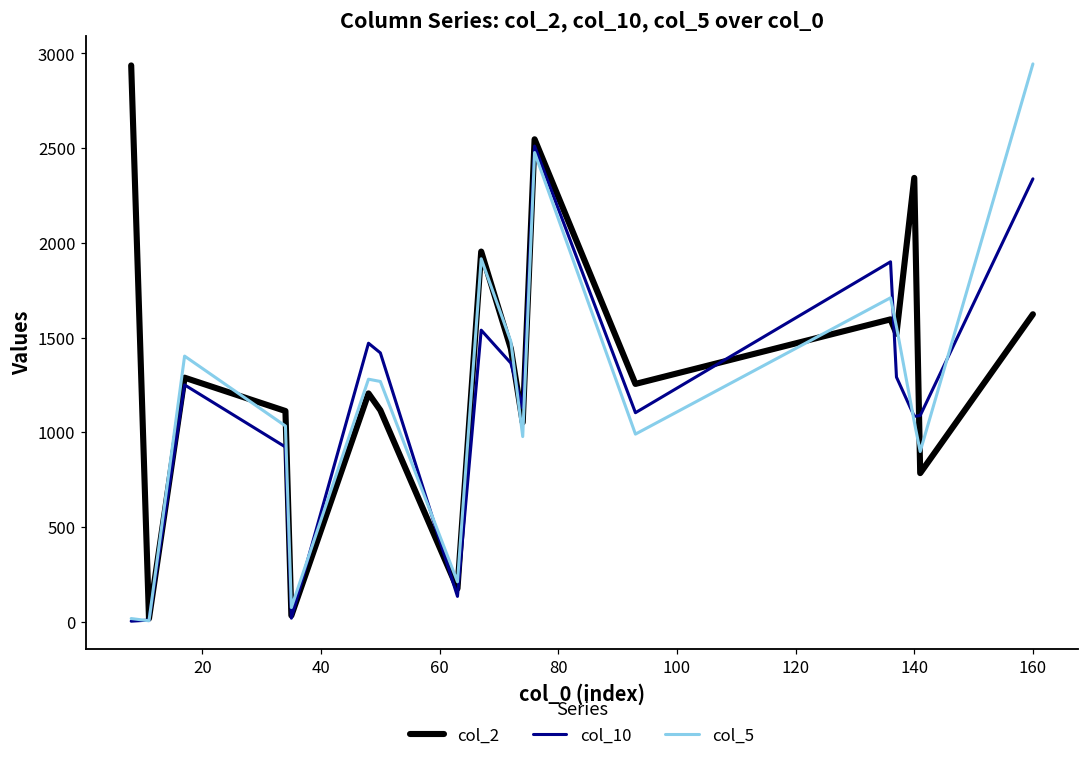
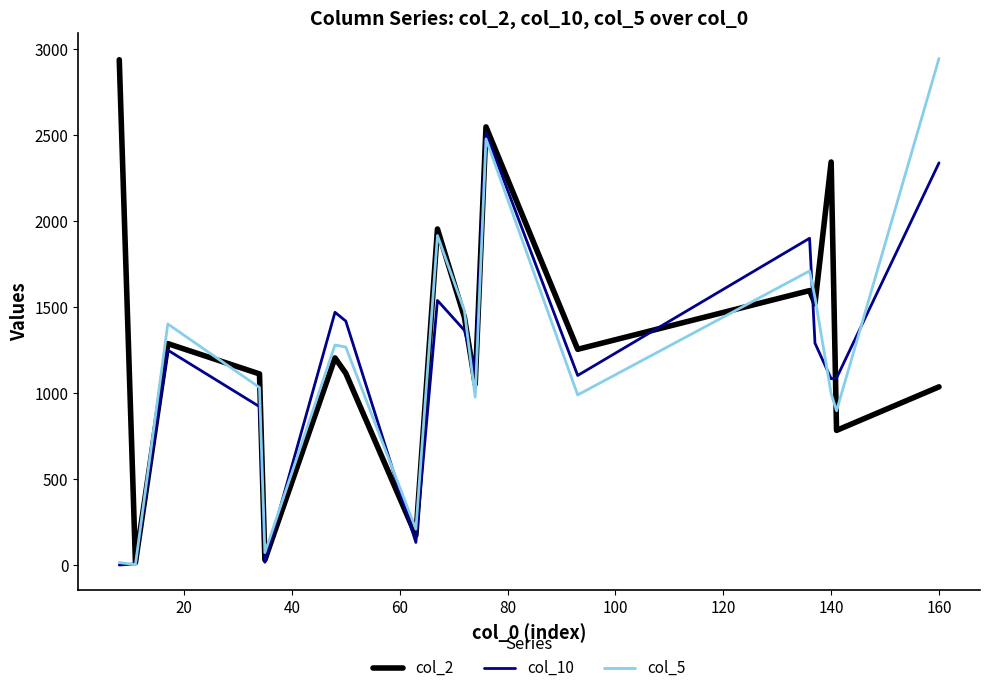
col_5, 140: 1060 -> 1000
col_2, 160: 1620 -> 1040
